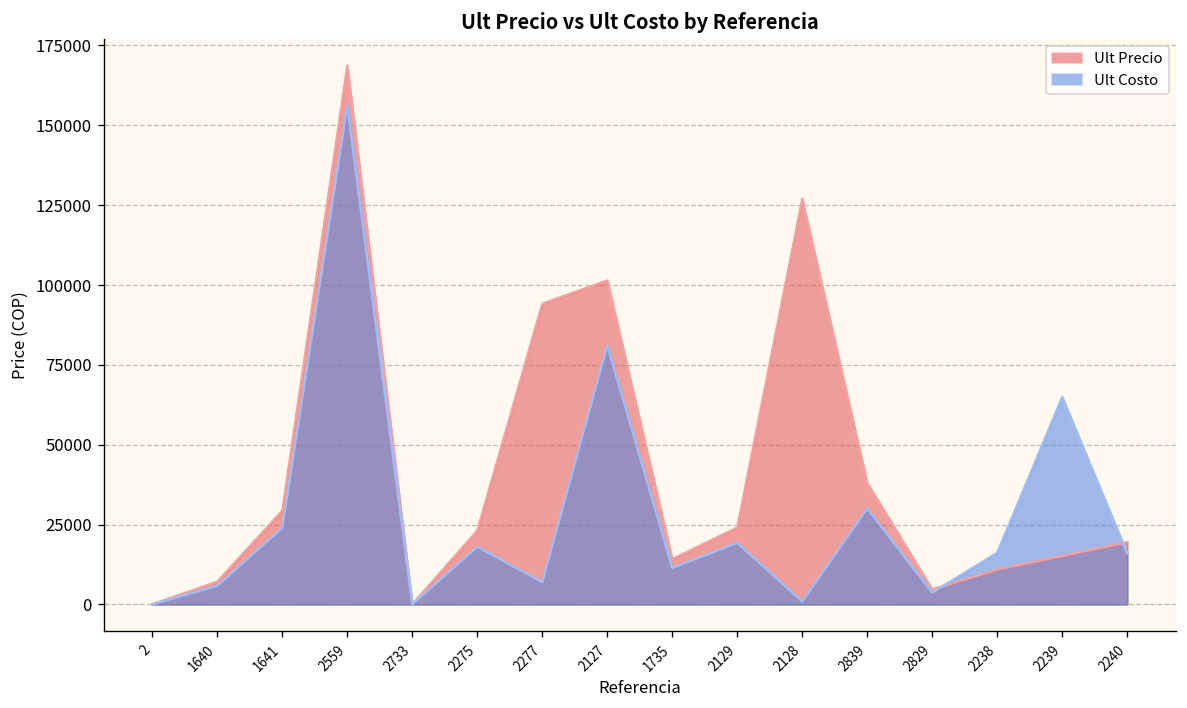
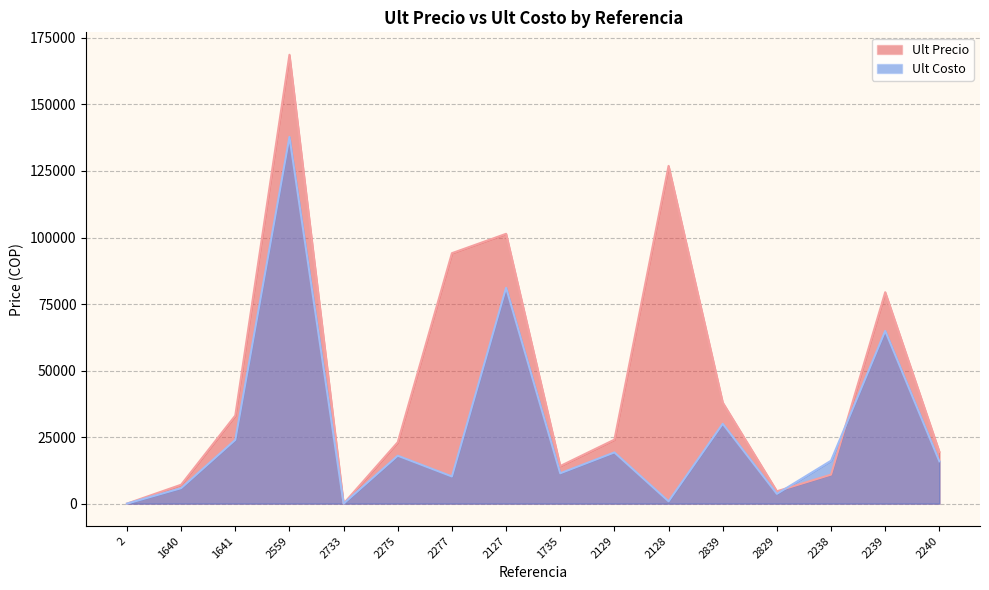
Ult Precio, 1641: 29000 -> 33000
Ult Costo, 2559: 156000 -> 138000
Ult Costo, 2277: 7000 -> 10000
Ult Precio, 2239: 15000 -> 79000
